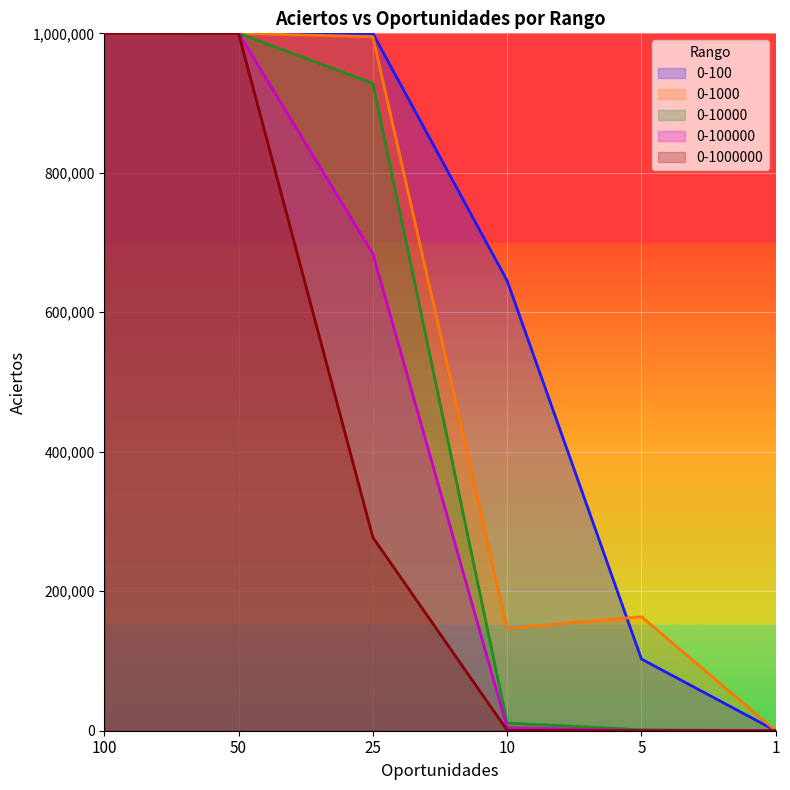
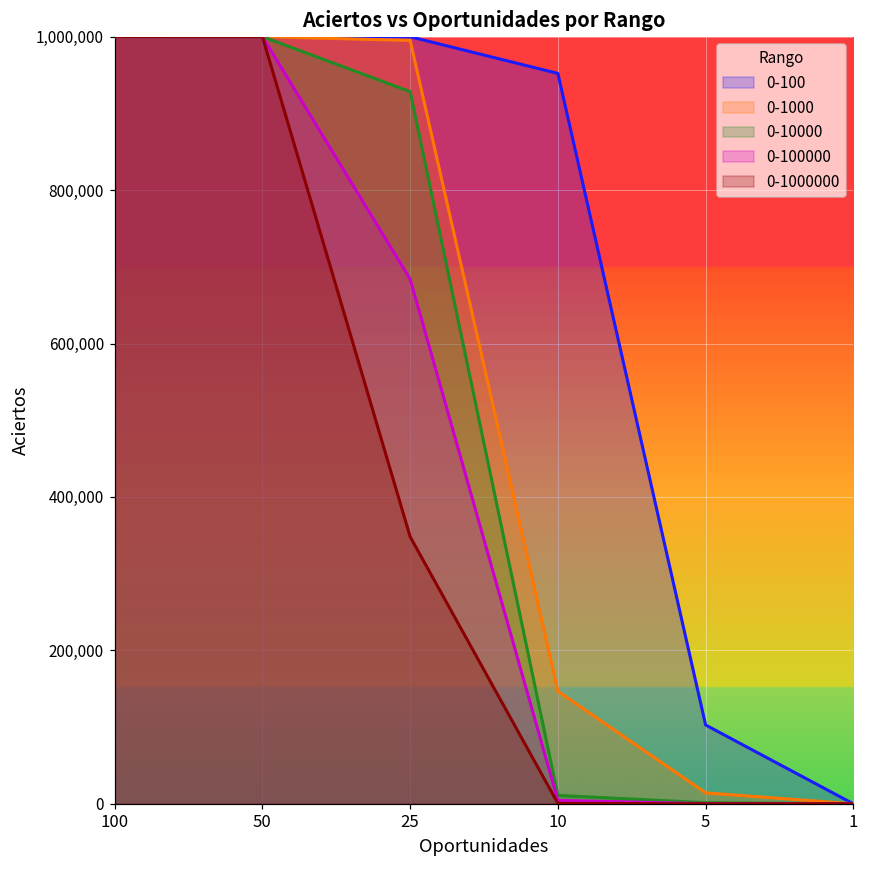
0-1000000, 25: 280,000 -> 350,000
0-100, 10: 650,000 -> 950,000
0-1000, 5: 160,000 -> 10,000
